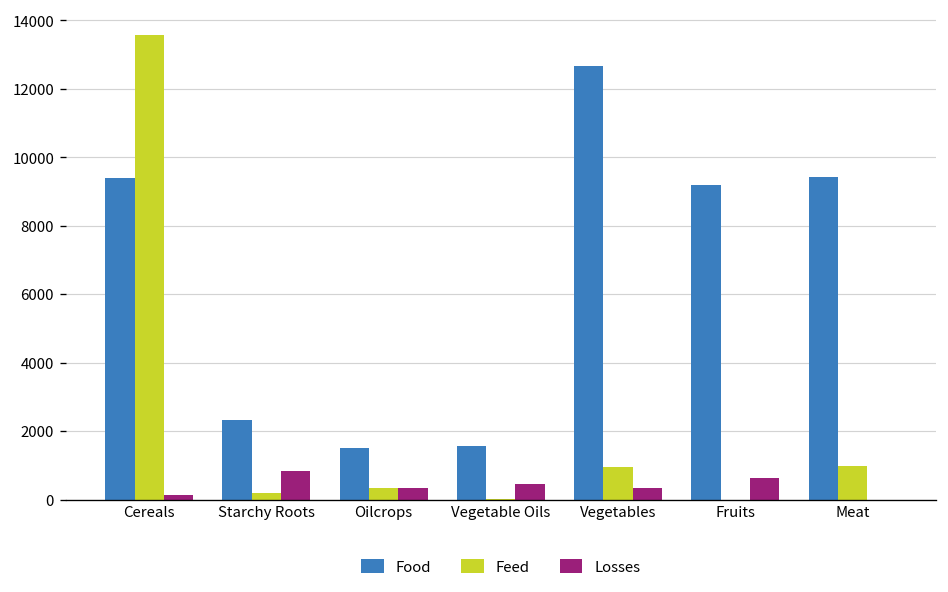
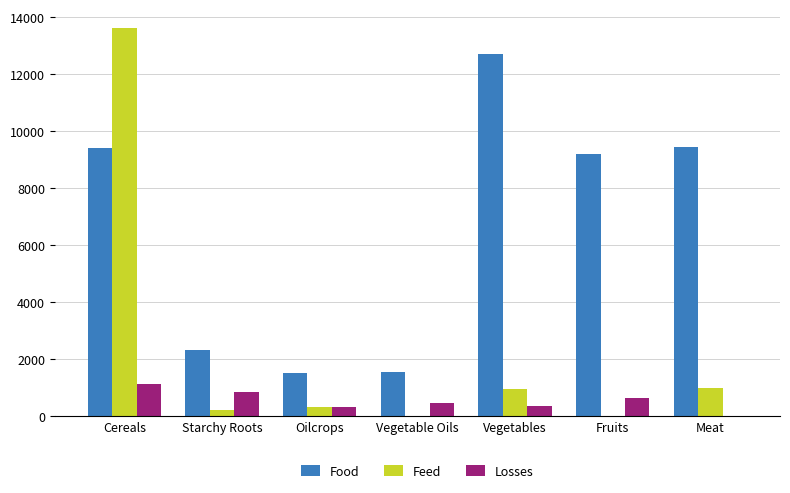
Losses, Cereals: 100 -> 1100
